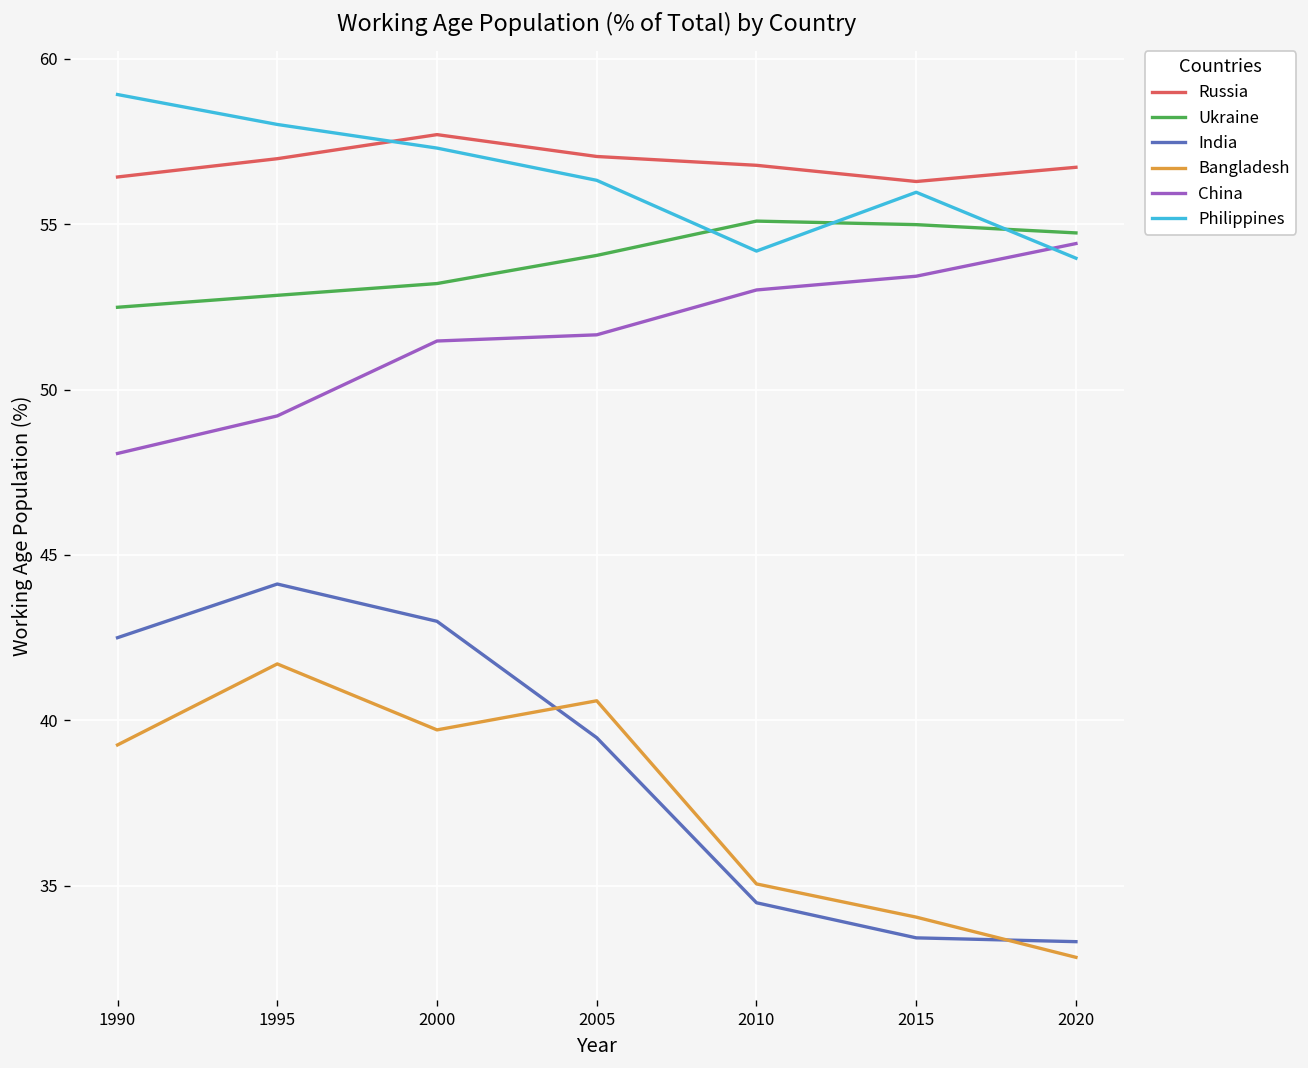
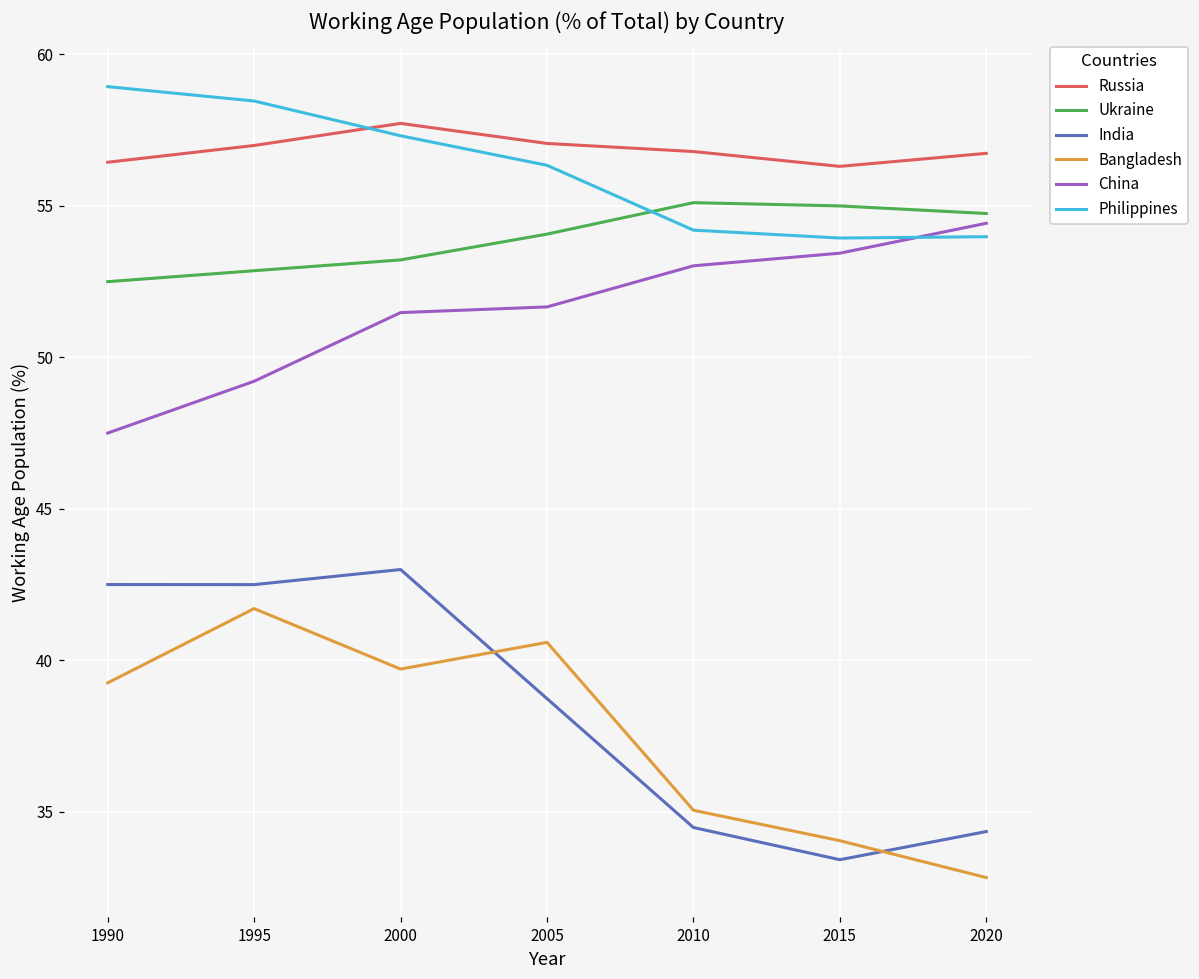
China, 1990: 48.1 -> 47.5
India, 1995: 44.1 -> 42.5
Philippines, 1995: 58.0 -> 58.5
India, 2005: 39.5 -> 38.7
Philippines, 2015: 56.0 -> 53.9
India, 2020: 33.3 -> 34.3
